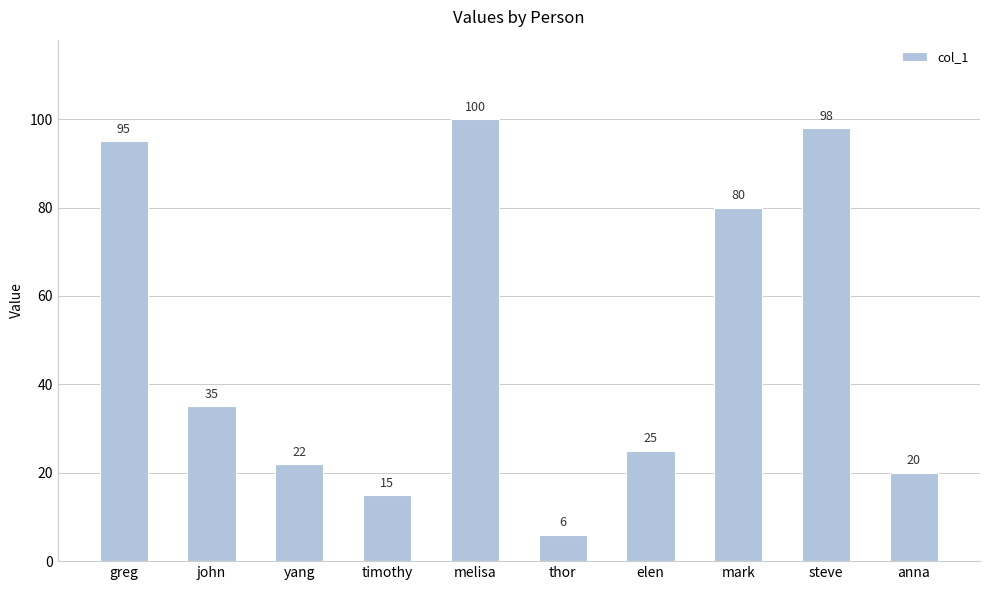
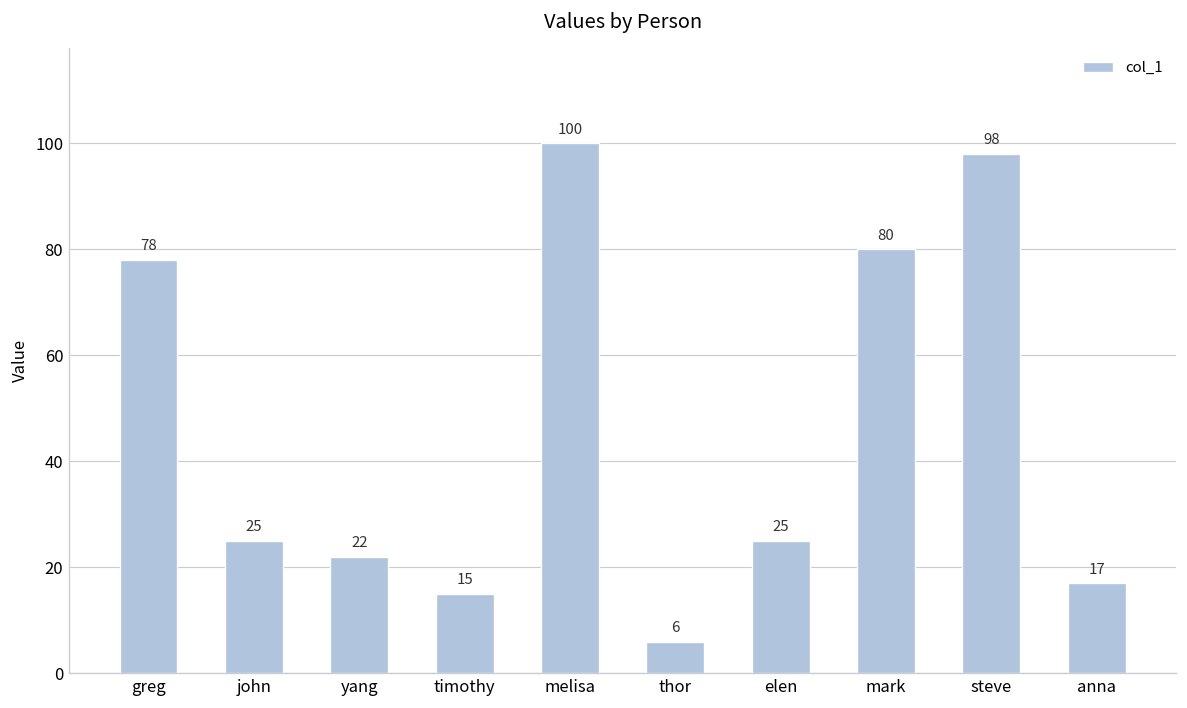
greg: 95 -> 78
john: 35 -> 25
anna: 20 -> 17
